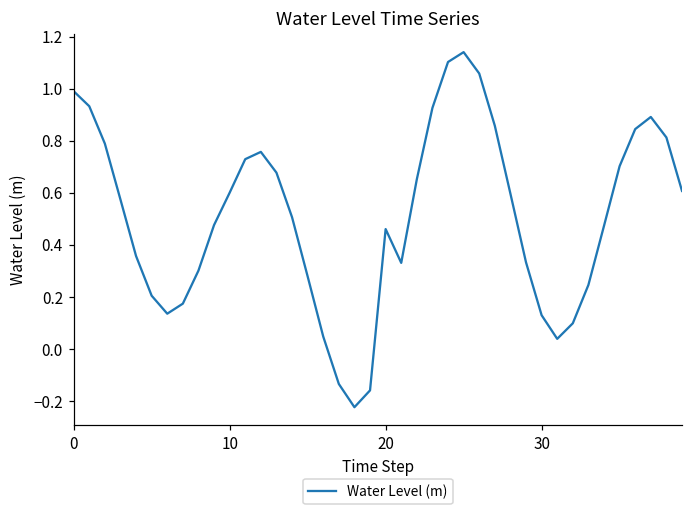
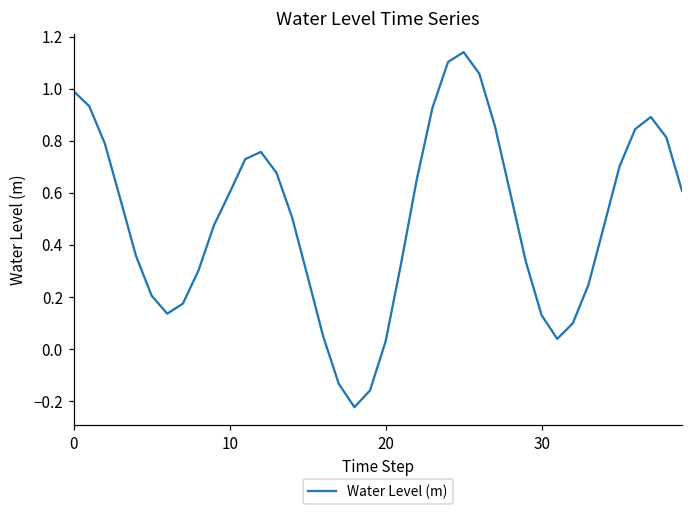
20: 0.46 -> 0.03
